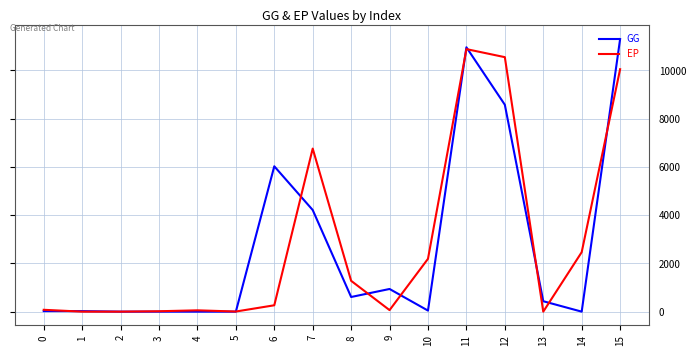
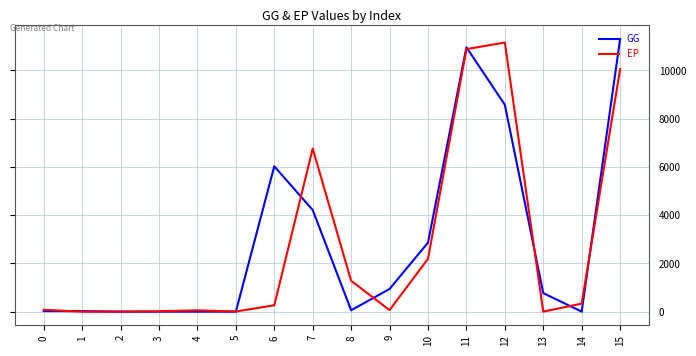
GG, 8: 600 -> 100
GG, 10: 0 -> 2900
EP, 12: 10600 -> 11200
GG, 13: 400 -> 800
EP, 14: 2500 -> 300
